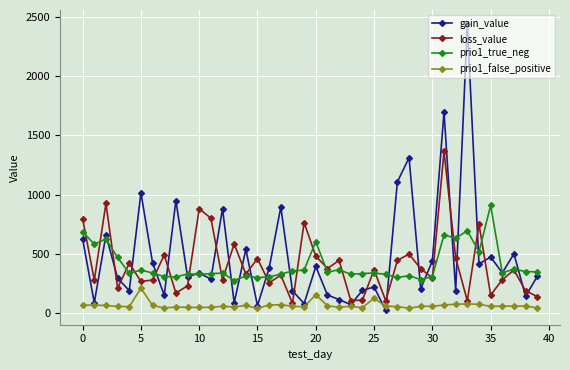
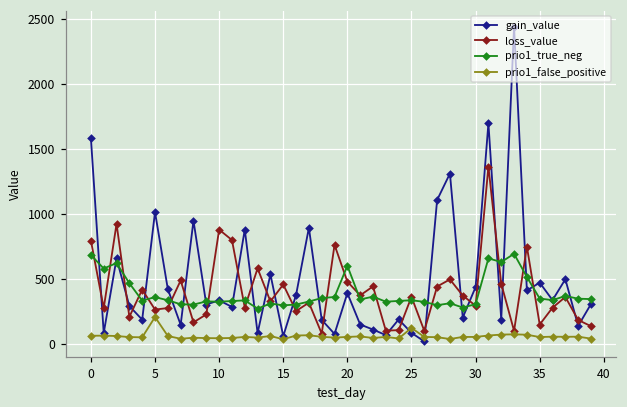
gain_value, 0: 620 -> 1590
prio1_false_positive, 20: 150 -> 60
gain_value, 25: 220 -> 90
prio1_true_neg, 35: 910 -> 350
